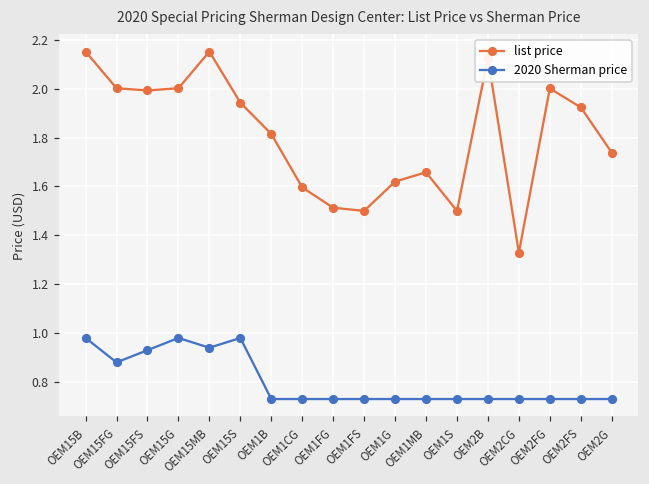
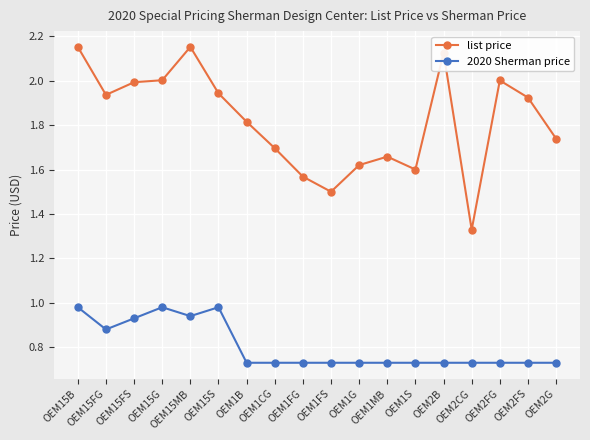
list price, OEM15FG: 2.00 -> 1.94
list price, OEM1CG: 1.60 -> 1.70
list price, OEM1FG: 1.51 -> 1.57
list price, OEM1S: 1.5 -> 1.6
